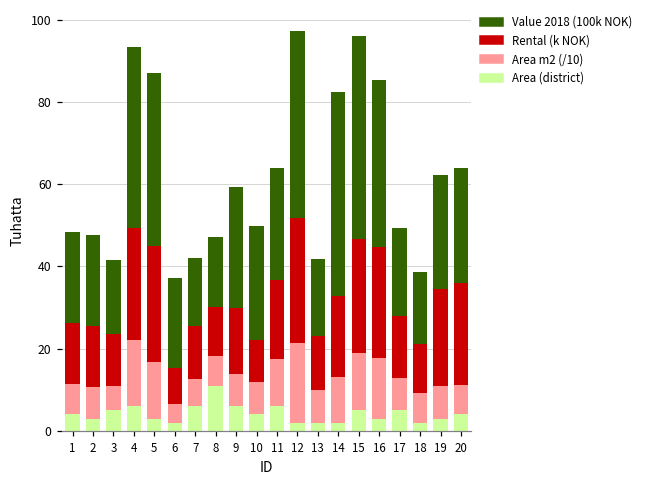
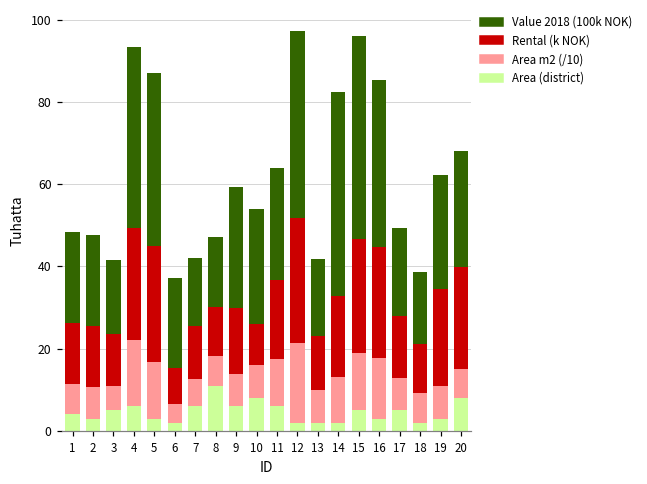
Area (district), 10: 4 -> 8
Area (district), 20: 4 -> 8
